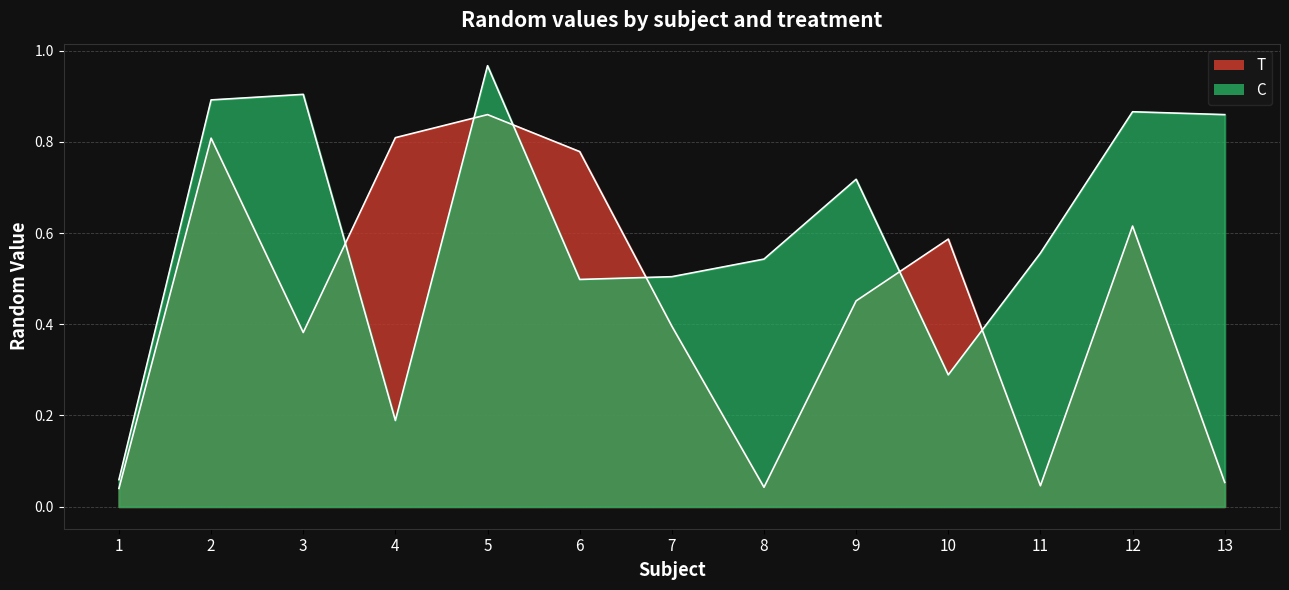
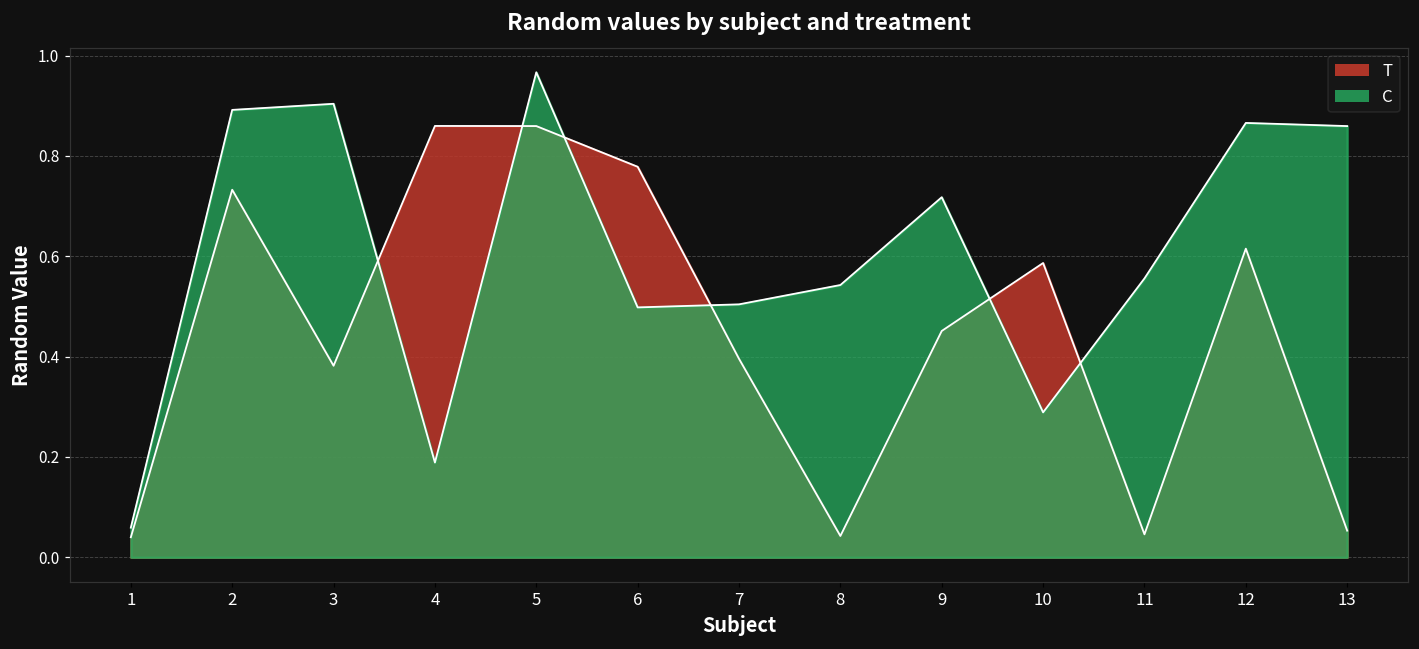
T, 2: 0.81 -> 0.73
T, 4: 0.81 -> 0.86
